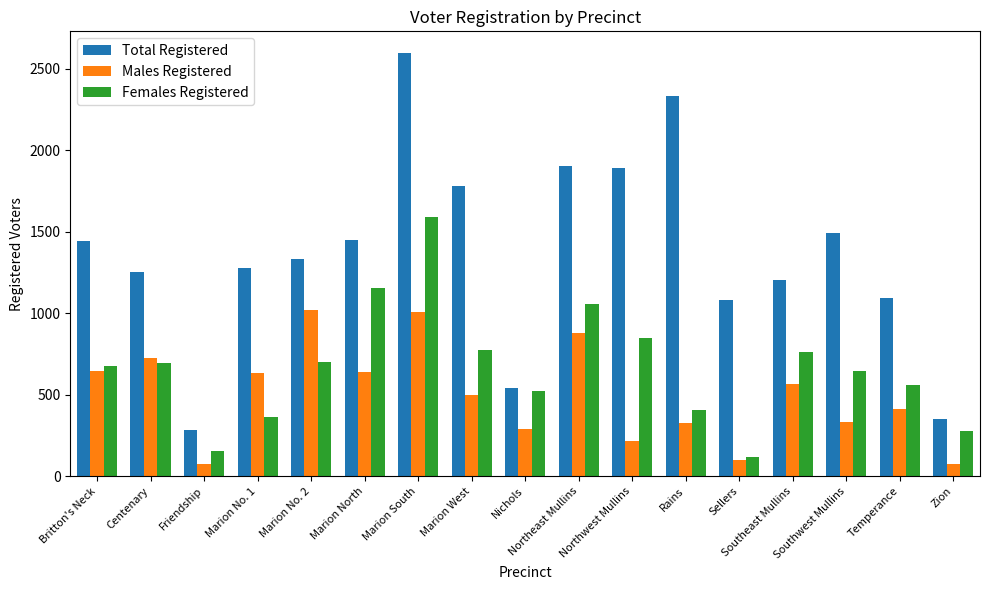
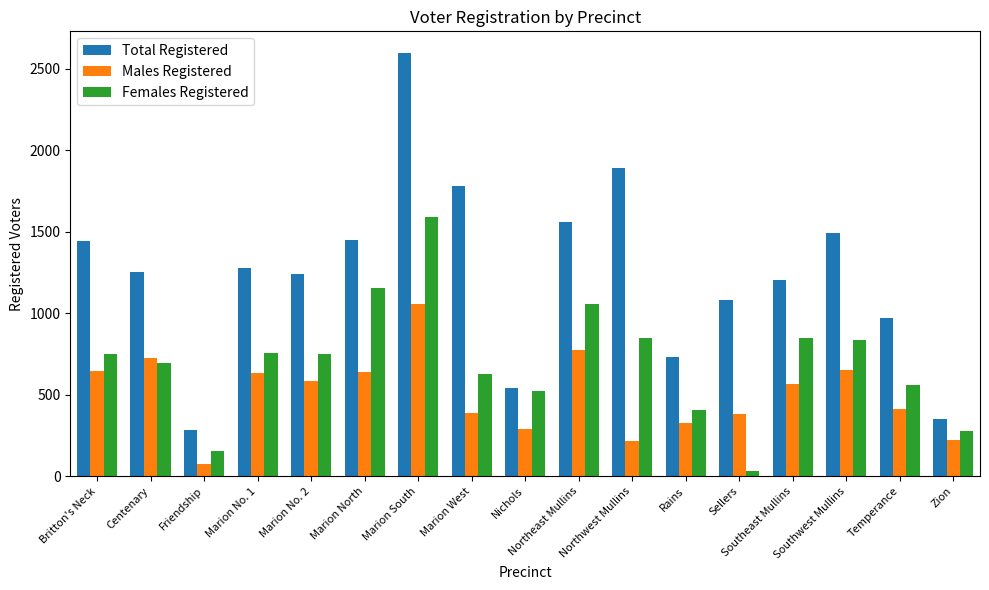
Females Registered, Britton's Neck: 680 -> 750
Females Registered, Marion No. 1: 360 -> 760
Total Registered, Marion No. 2: 1340 -> 1240
Males Registered, Marion No. 2: 1020 -> 580
Females Registered, Marion No. 2: 700 -> 750
Males Registered, Marion South: 1010 -> 1060
Males Registered, Marion West: 500 -> 390
Females Registered, Marion West: 770 -> 630
Total Registered, Northeast Mullins: 1900 -> 1560
Males Registered, Northeast Mullins: 880 -> 770
Total Registered, Rains: 2330 -> 730
Males Registered, Sellers: 100 -> 380
Females Registered, Sellers: 120 -> 30
Females Registered, Southeast Mullins: 760 -> 850
Males Registered, Southwest Mullins: 330 -> 650
Females Registered, Southwest Mullins: 640 -> 840
Total Registered, Temperance: 1090 -> 970
Males Registered, Zion: 70 -> 230
